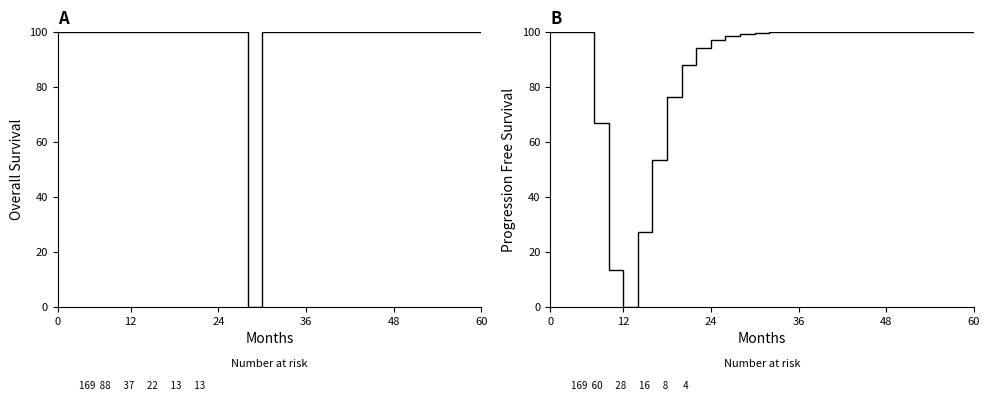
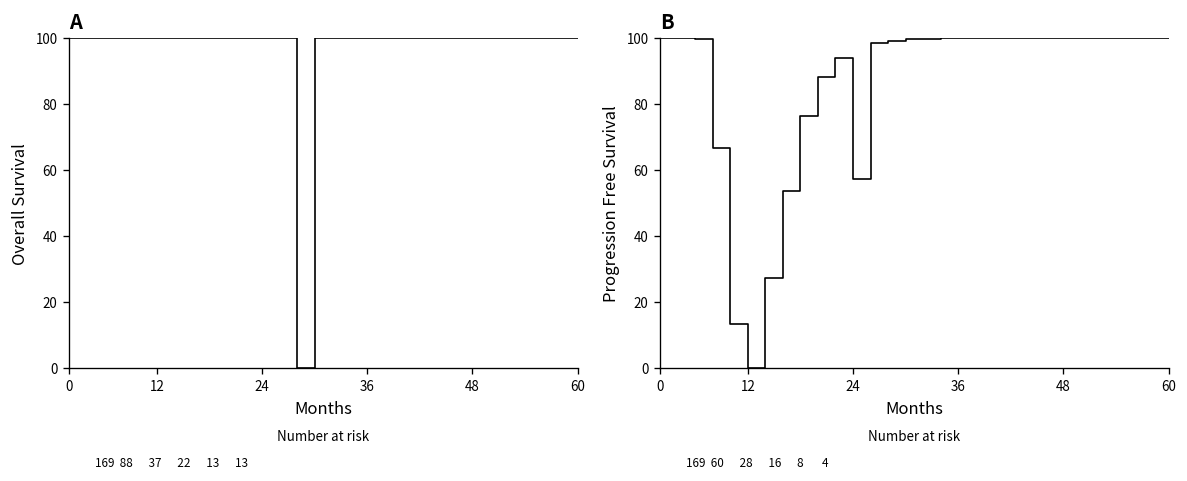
B, 24: 97 -> 57
